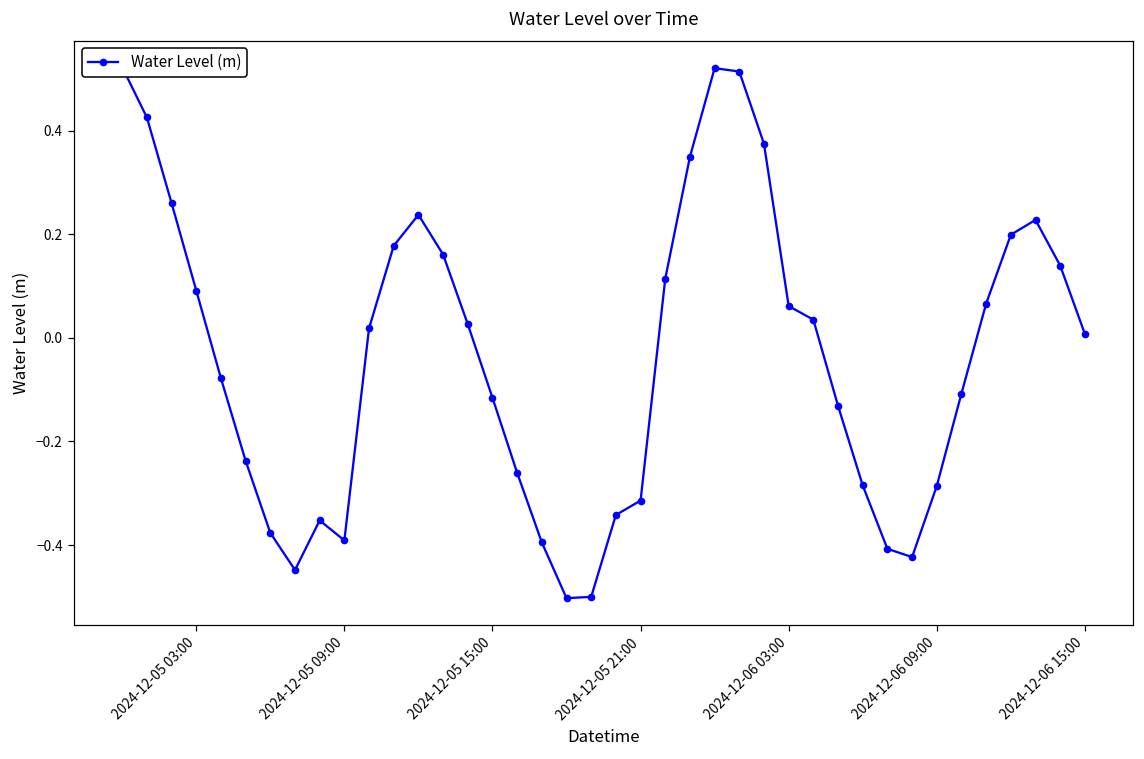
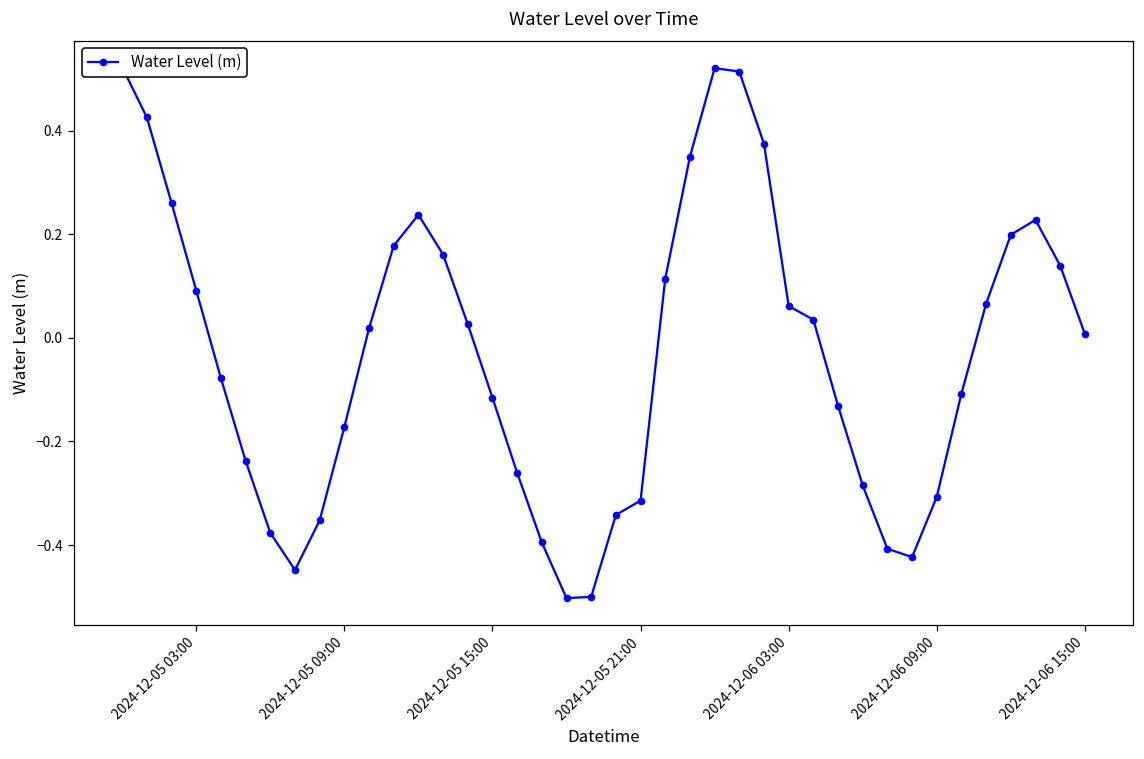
2024-12-05 09:00: -0.39 -> -0.17
2024-12-06 09:00: -0.29 -> -0.31
